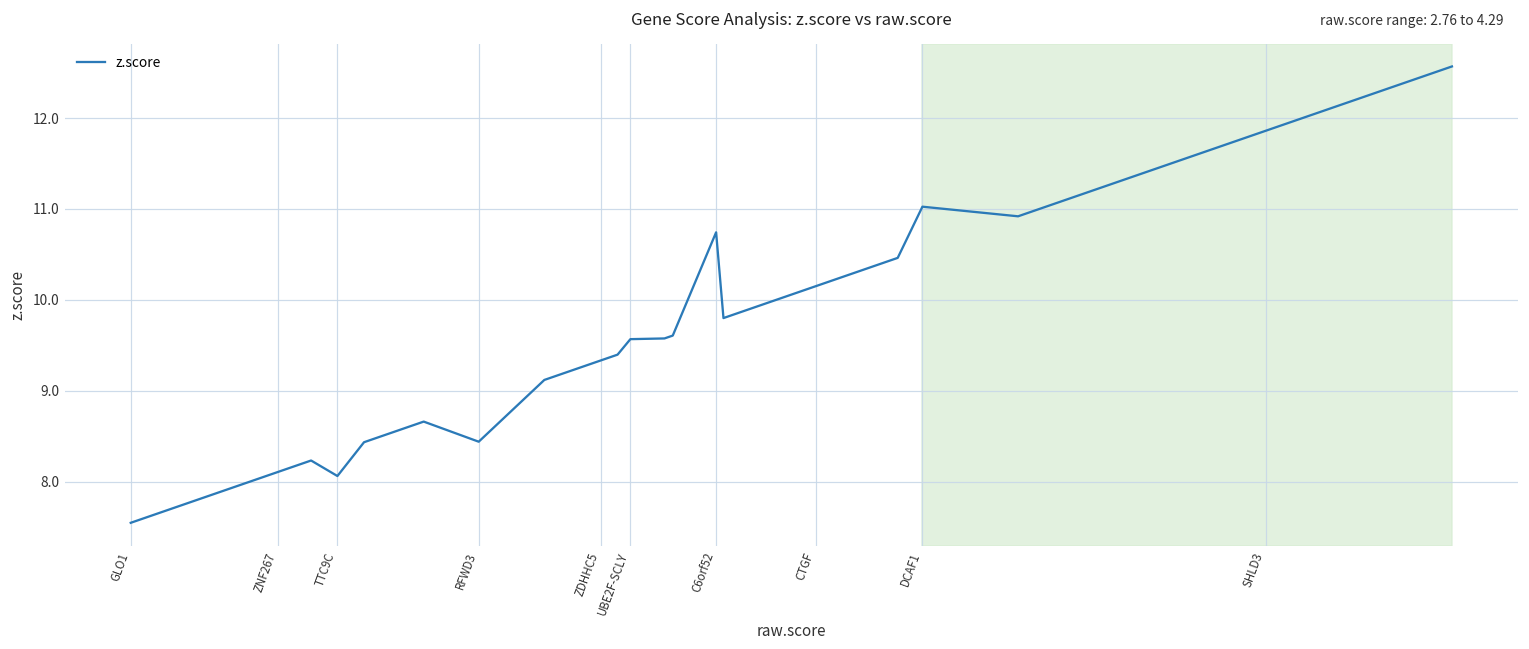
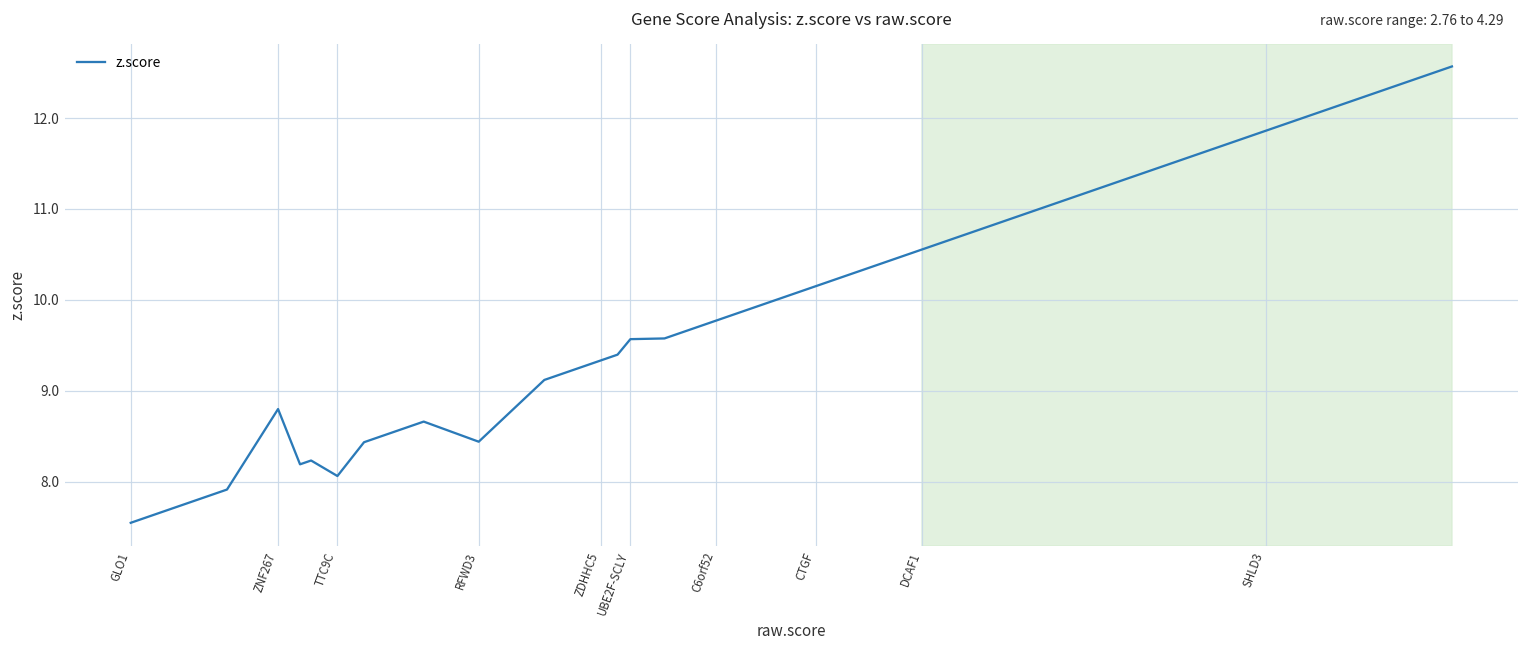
ZNF267: 8.1 -> 8.8
C6orf52: 10.7 -> 9.8
DCAF1: 11.0 -> 10.6
